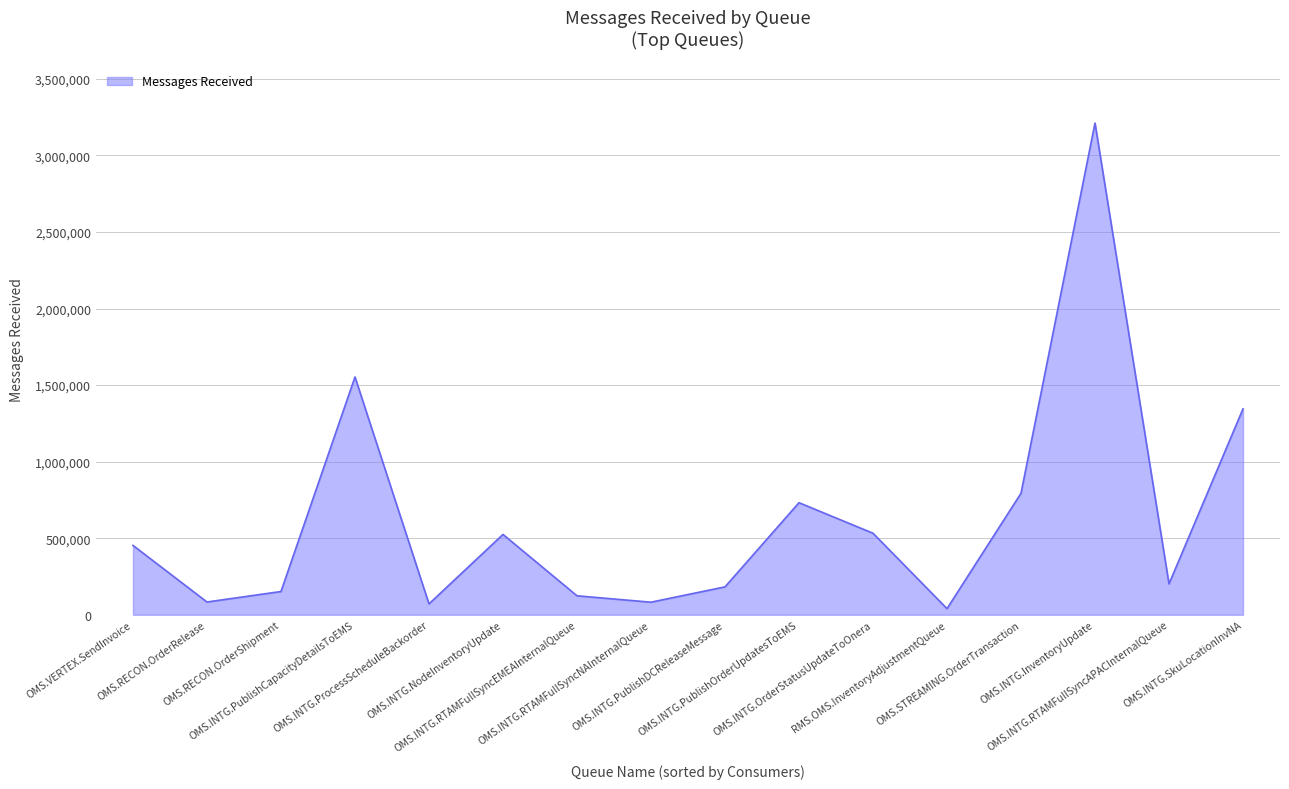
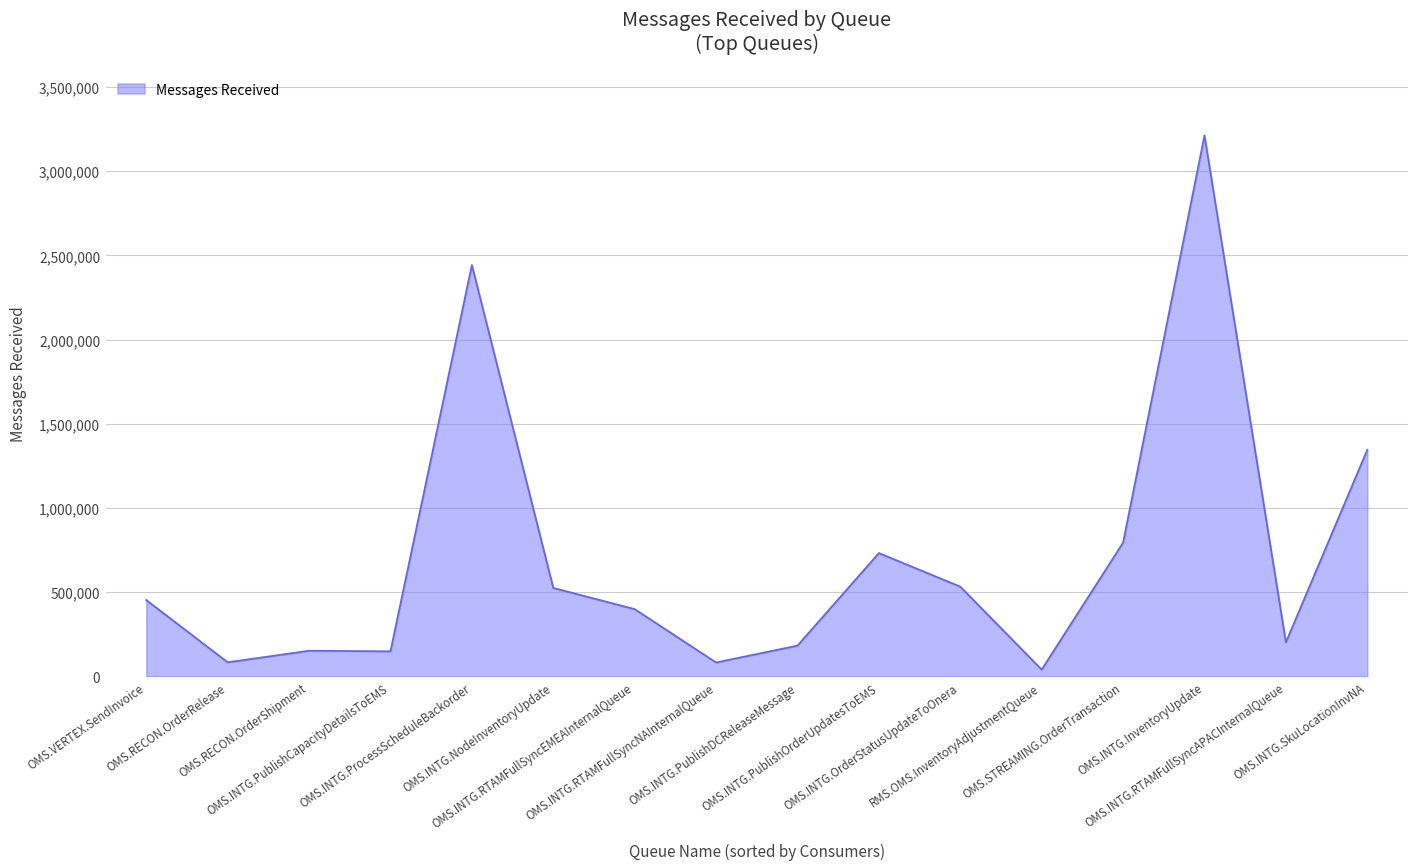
OMS.INTG.PublishCapacityDetailsToEMS: 1,550,000 -> 150,000
OMS.INTG.ProcessScheduleBackorder: 70,000 -> 2,440,000
OMS.INTG.RTAMFullSyncEMEAInternalQueue: 120,000 -> 400,000
